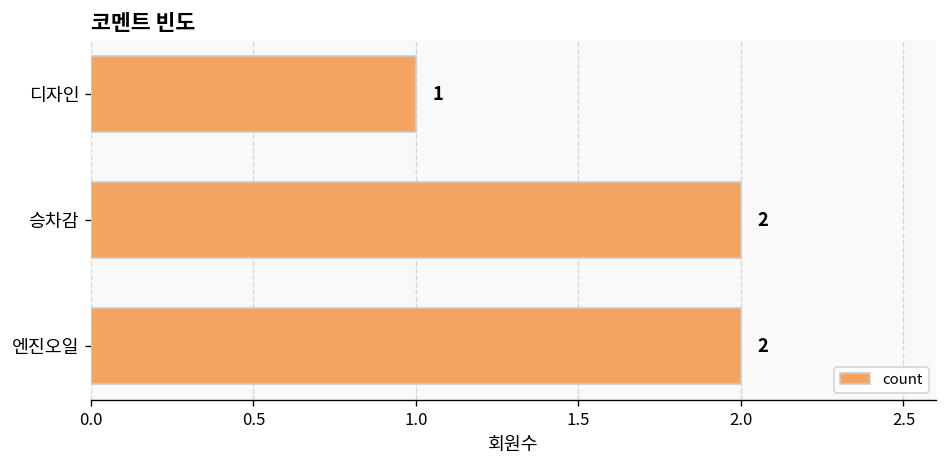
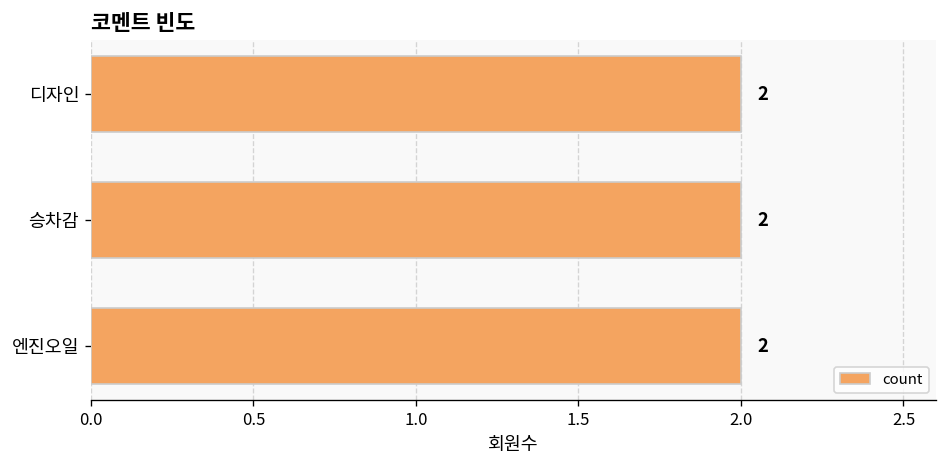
디자인: 1 -> 2
